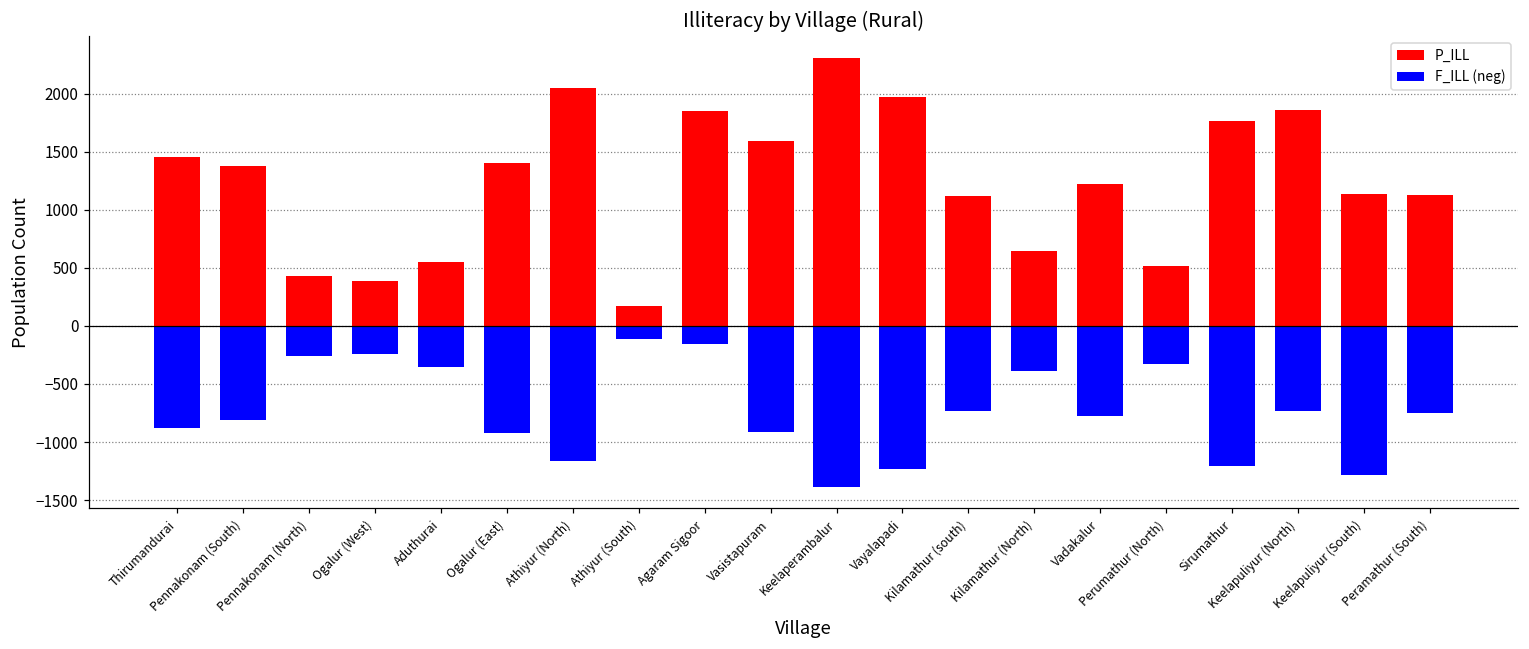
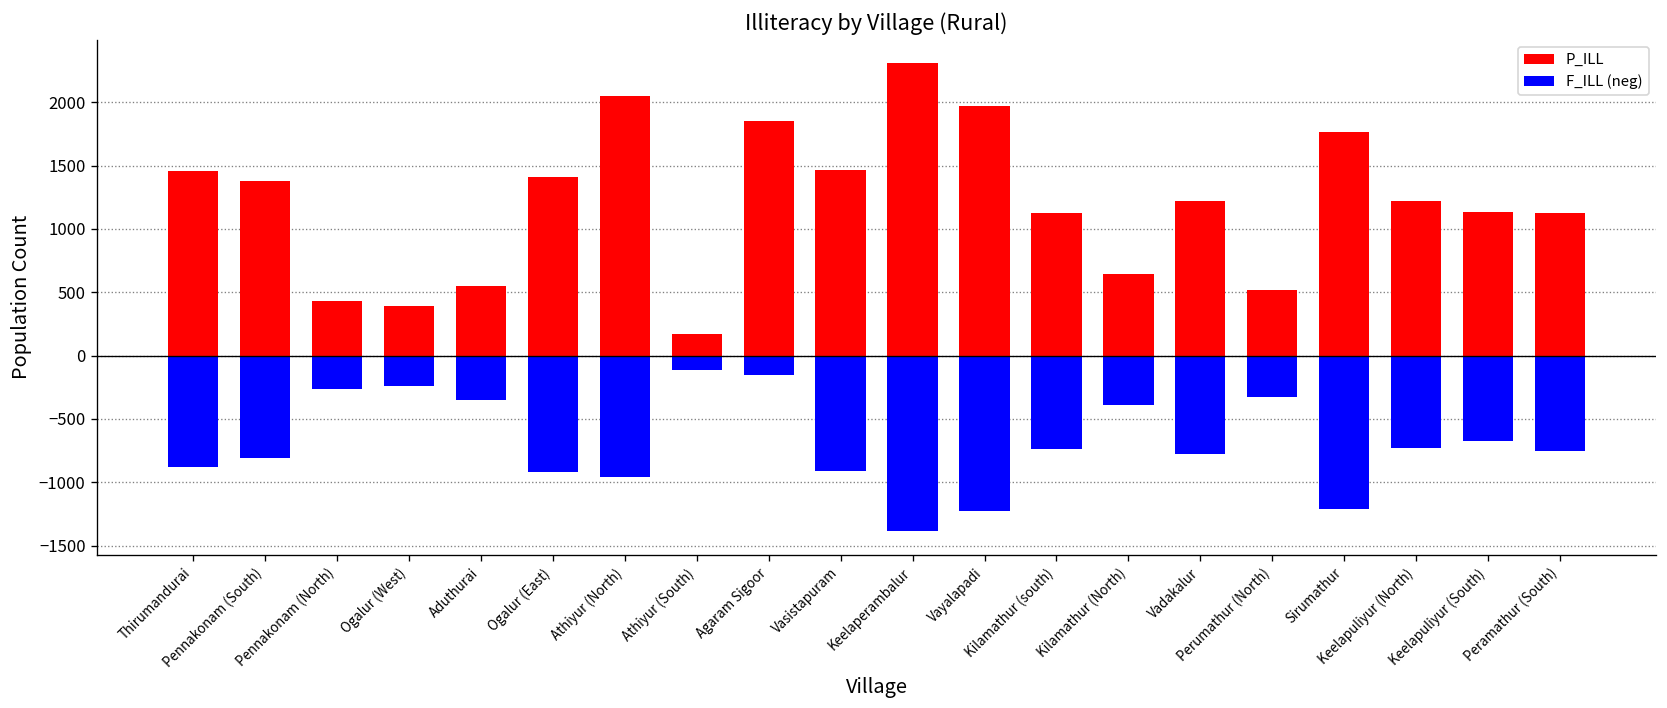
F_ILL (neg), Athiyur (North): -1170 -> -960
P_ILL, Vasistapuram: 1590 -> 1460
P_ILL, Keelapuliyur (North): 1860 -> 1220
F_ILL (neg), Keelapuliyur (South): -1280 -> -680
